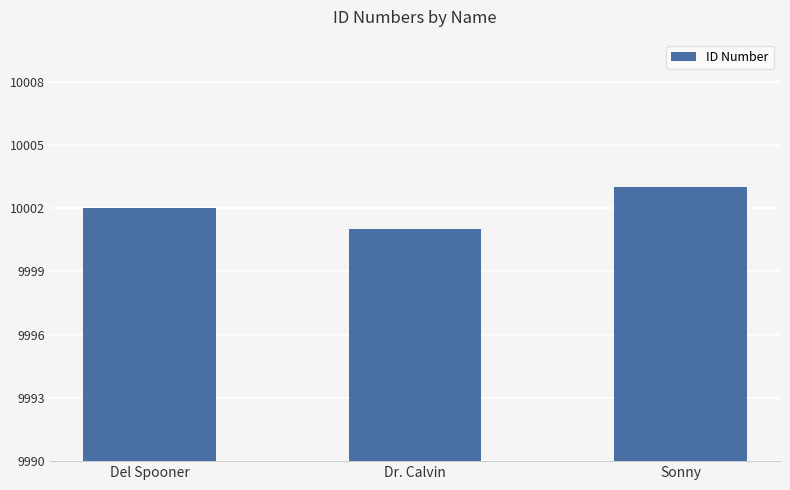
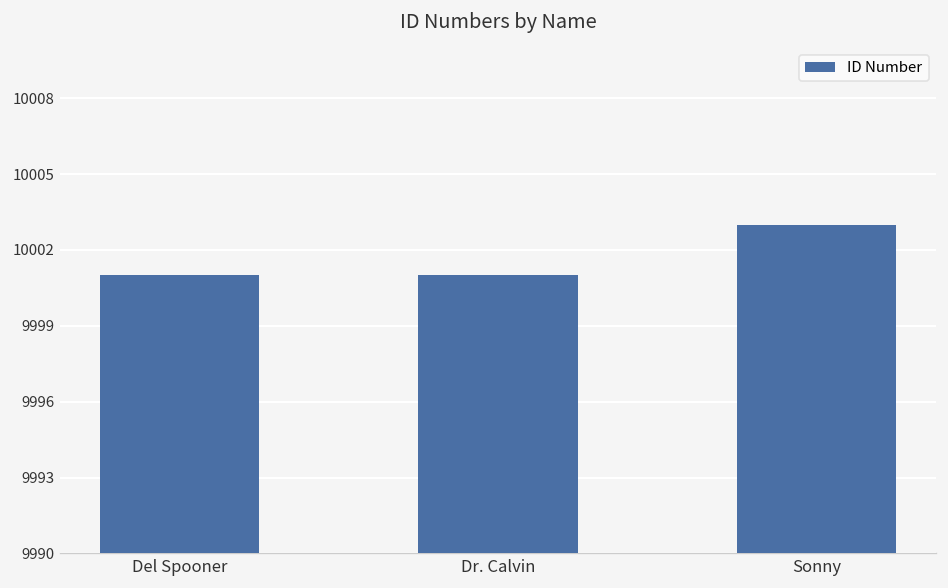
Del Spooner: 10002 -> 10001
